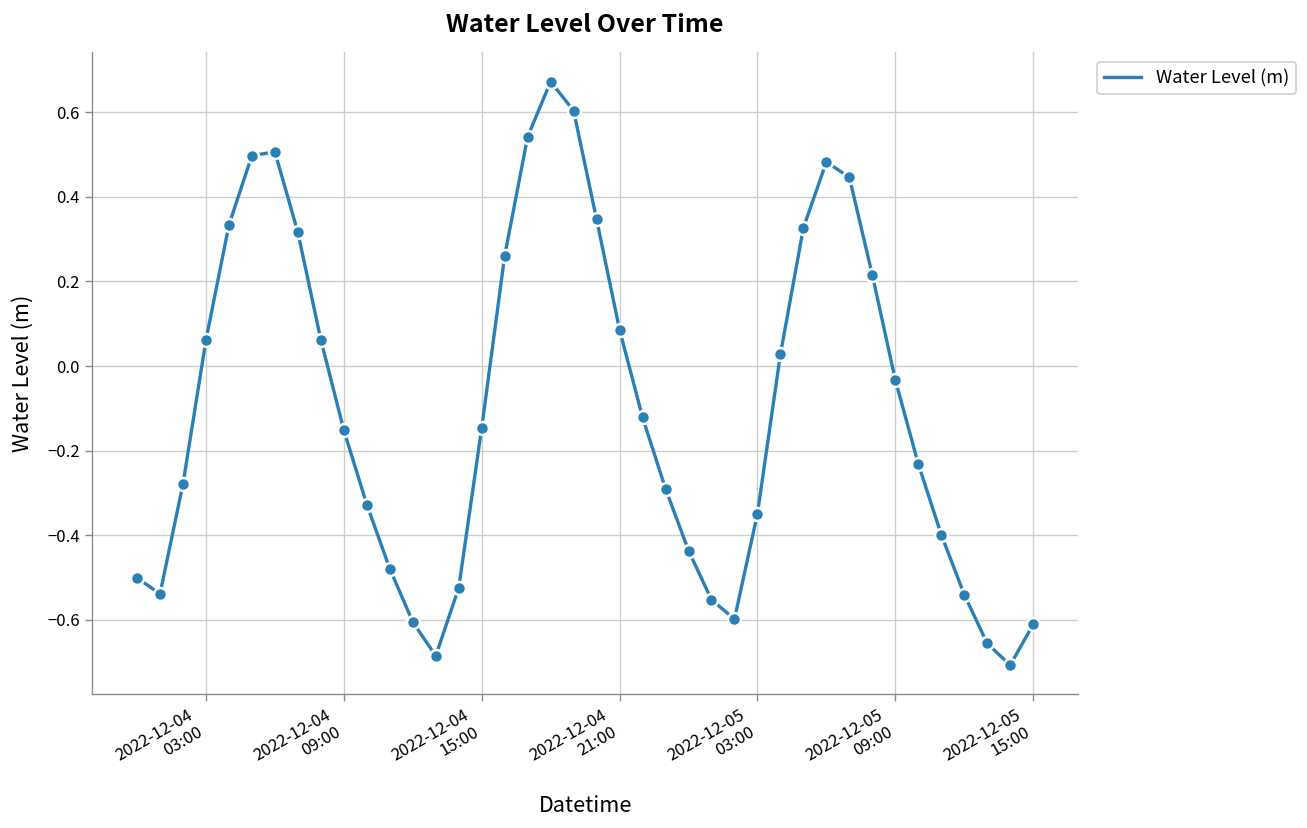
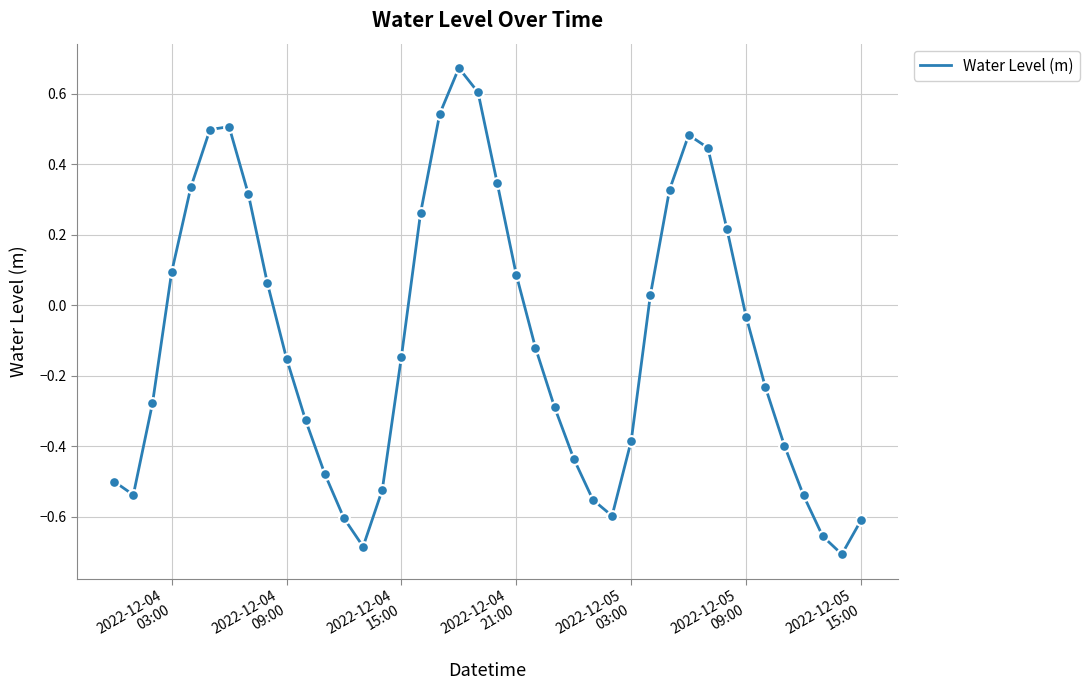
2022-12-04 03:00: 0.06 -> 0.09
2022-12-05 03:00: -0.35 -> -0.39
